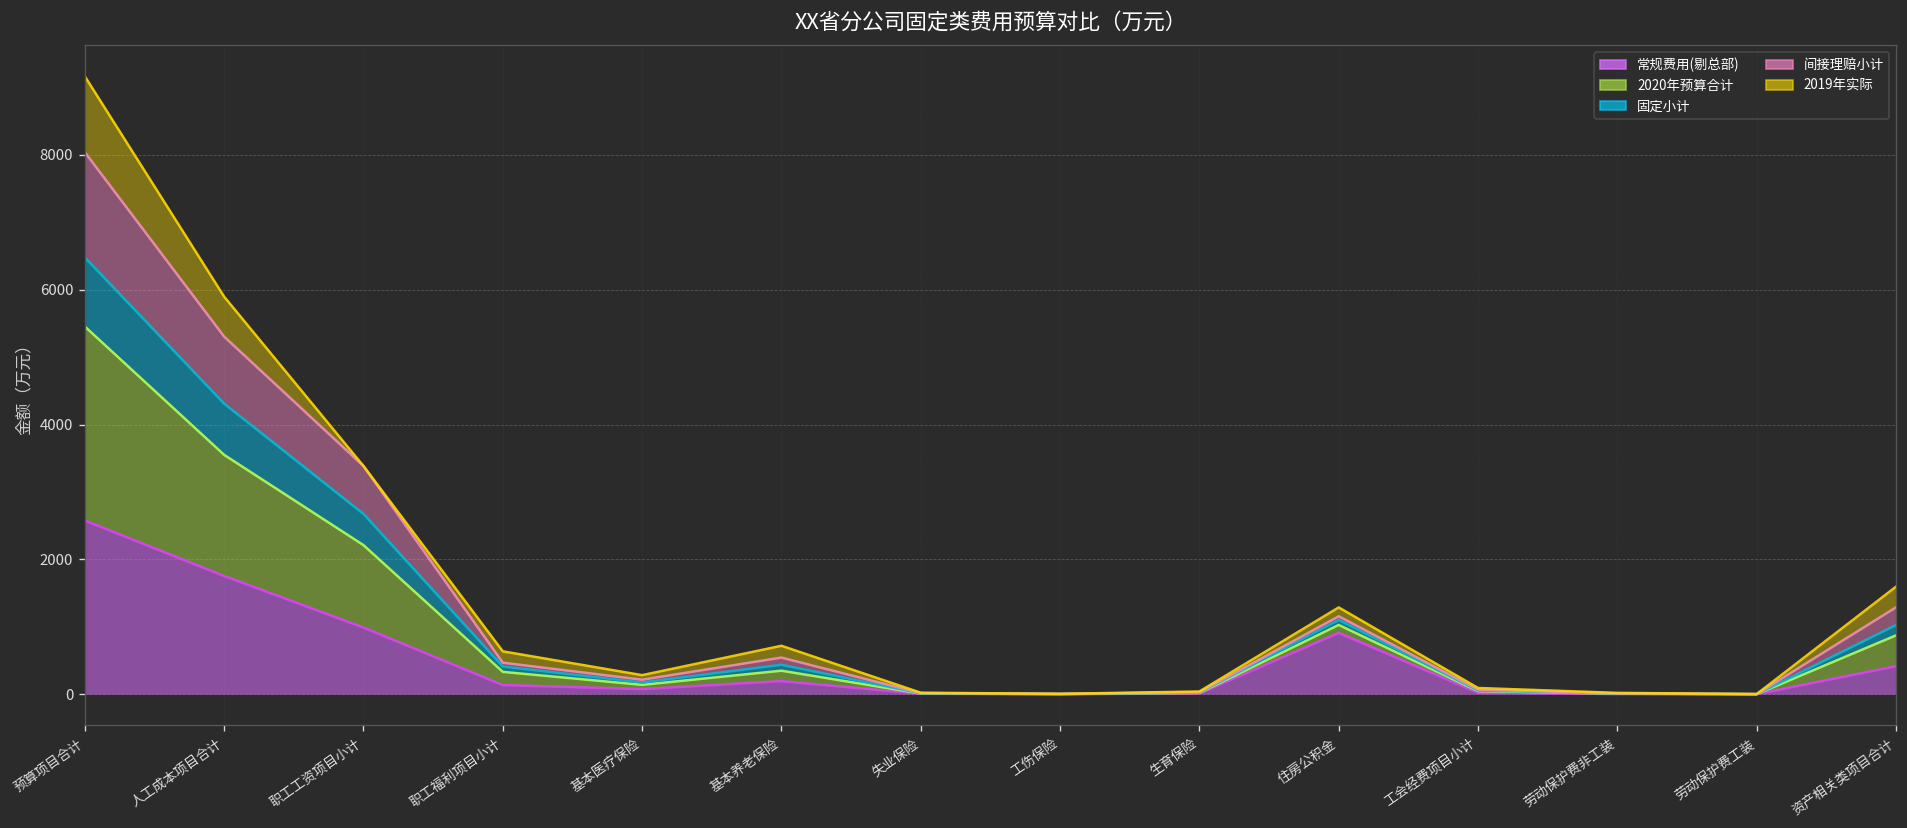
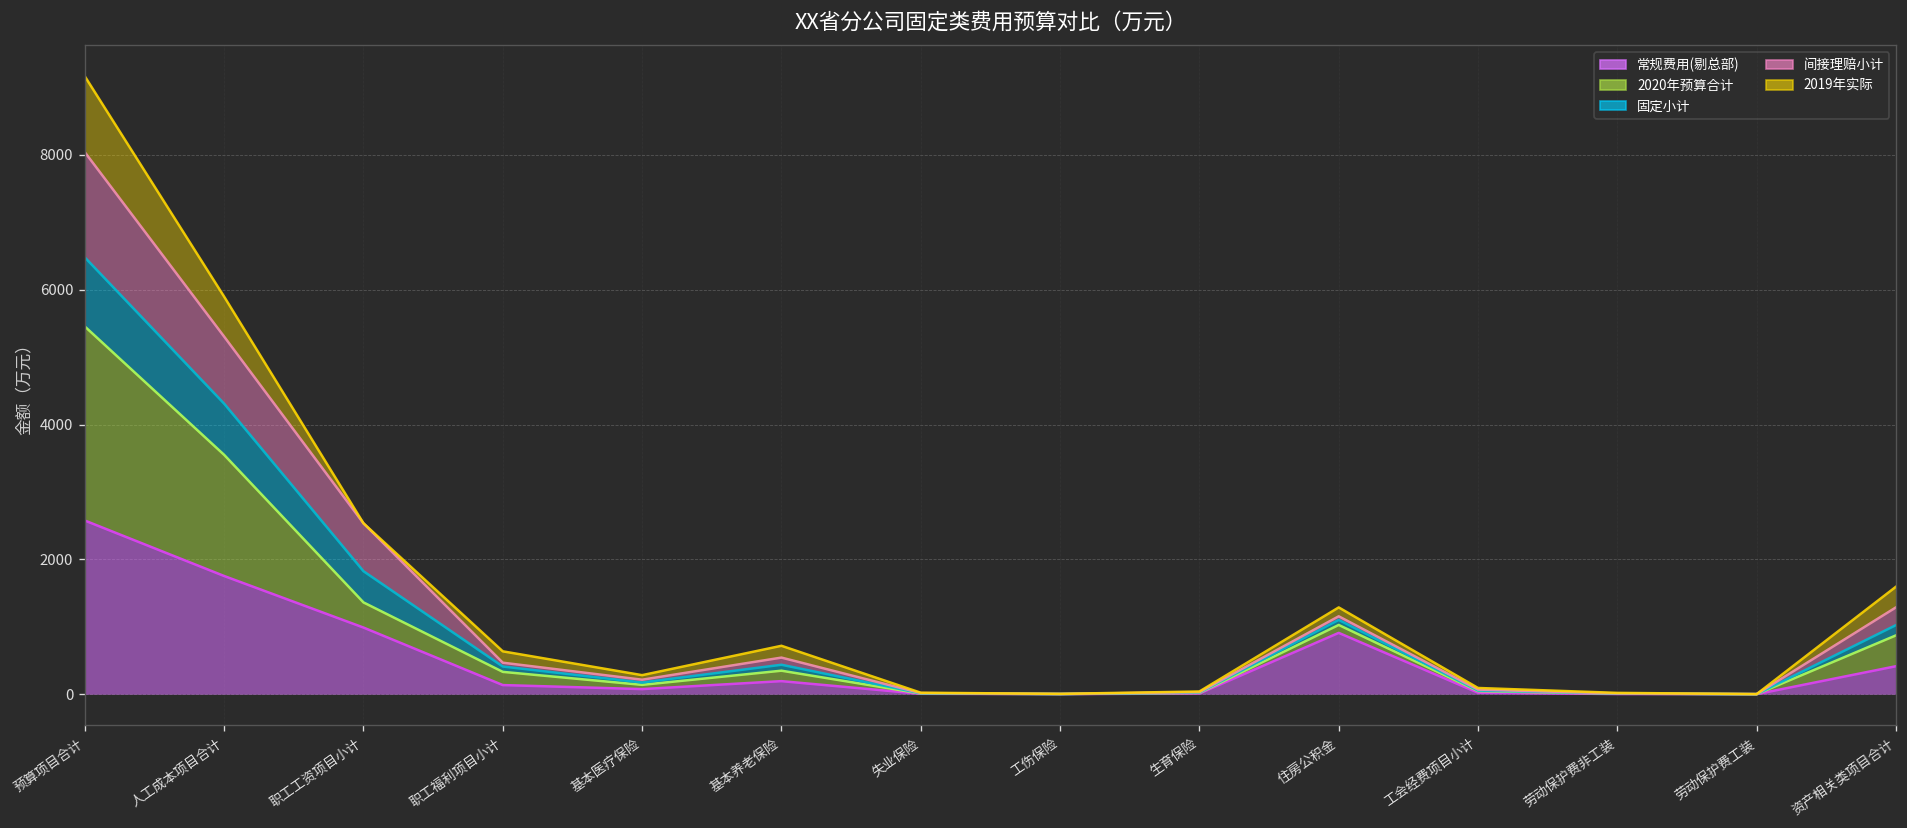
2020年预算合计, 职工工资项目小计: 1200 -> 400
